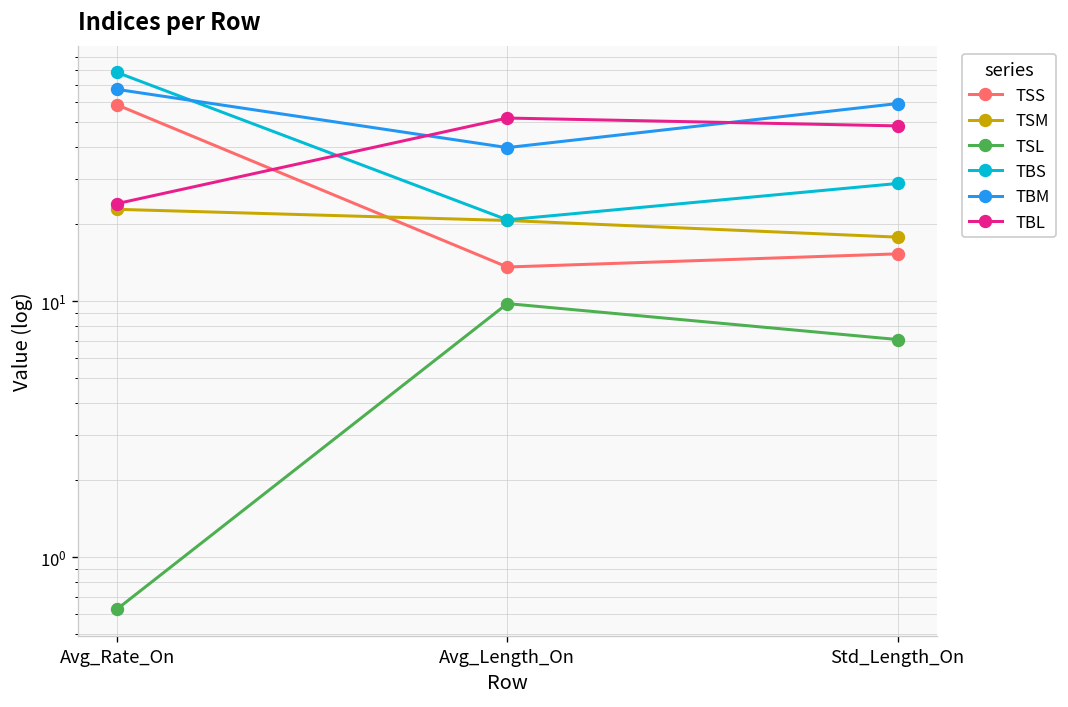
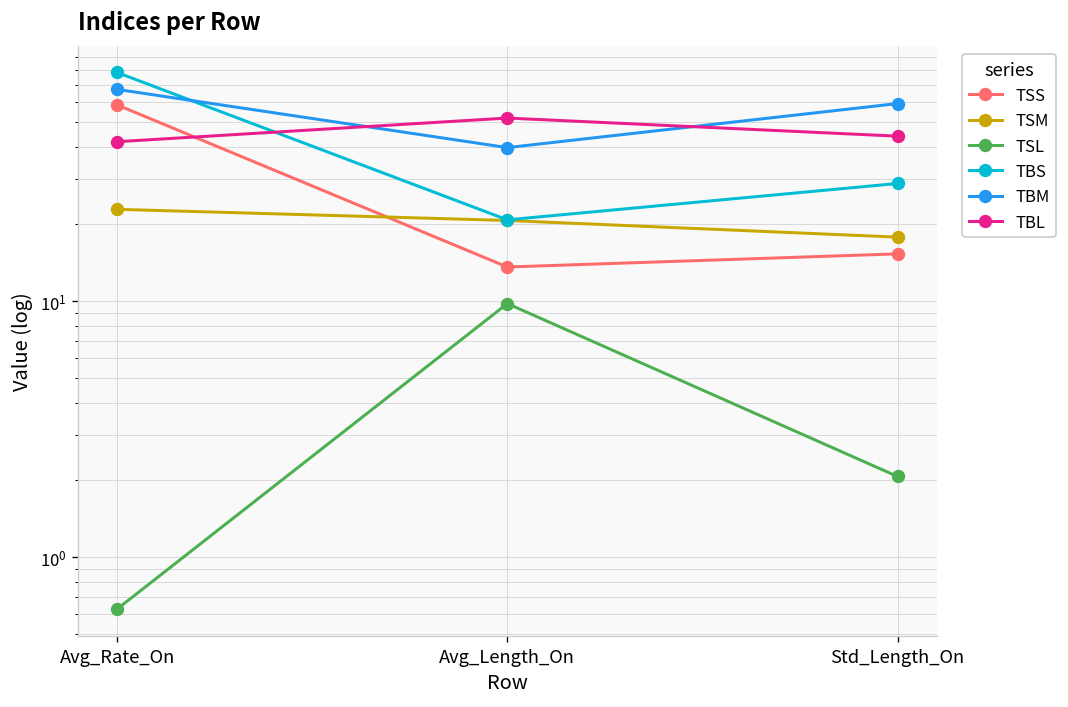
TBL, Avg_Rate_On: 24 -> 42
TSL, Std_Length_On: 7.1 -> 2.1
TBL, Std_Length_On: 48 -> 44
